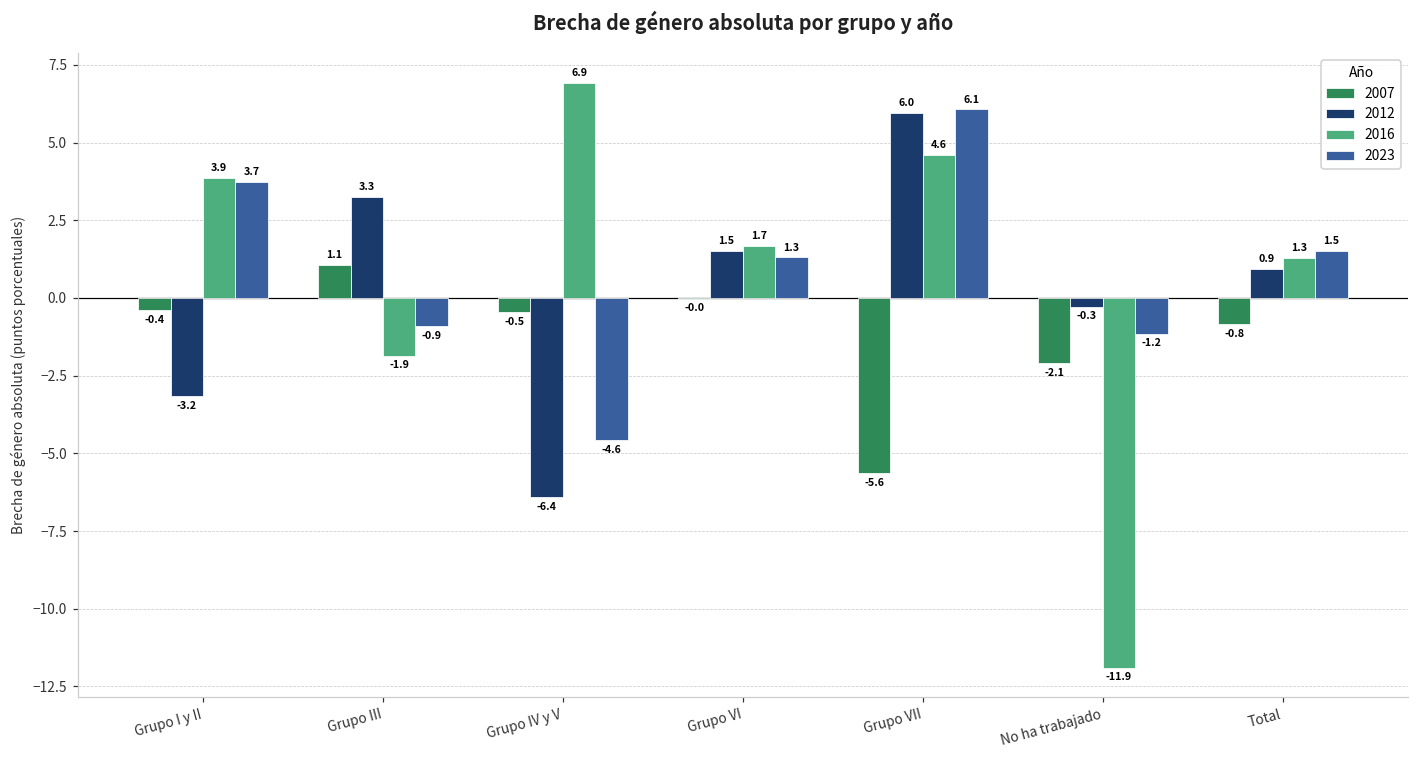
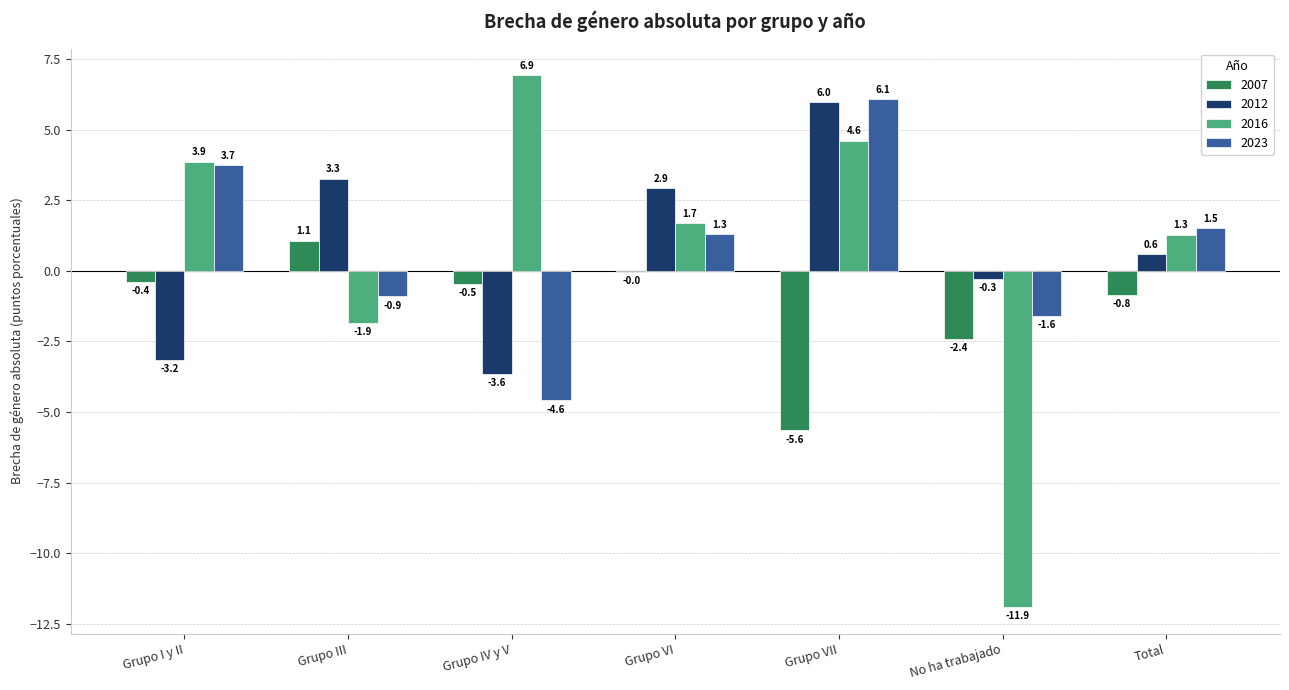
2012, Grupo IV y V: -6.4 -> -3.6
2012, Grupo VI: 1.5 -> 2.9
2007, No ha trabajado: -2.1 -> -2.4
2023, No ha trabajado: -1.2 -> -1.6
2012, Total: 0.9 -> 0.6
